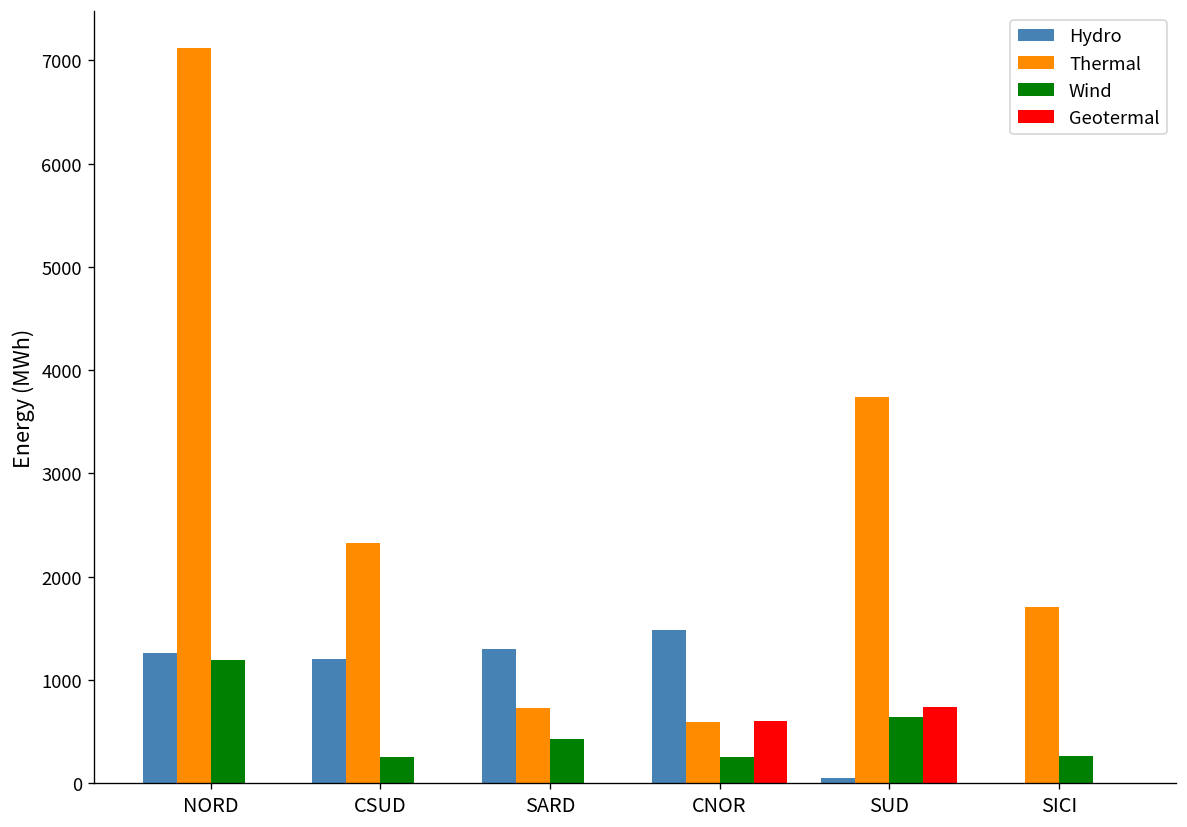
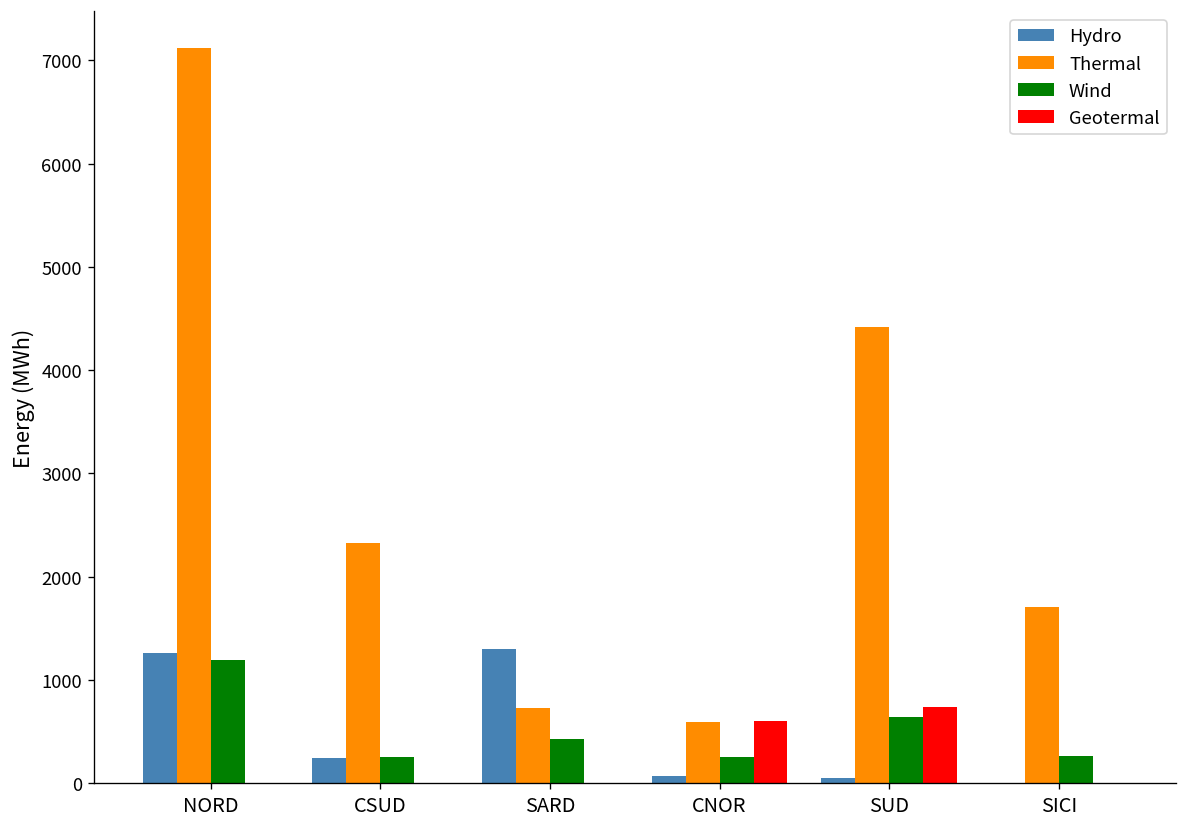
Hydro, CSUD: 1200 -> 200
Hydro, CNOR: 1500 -> 100
Thermal, SUD: 3700 -> 4400
